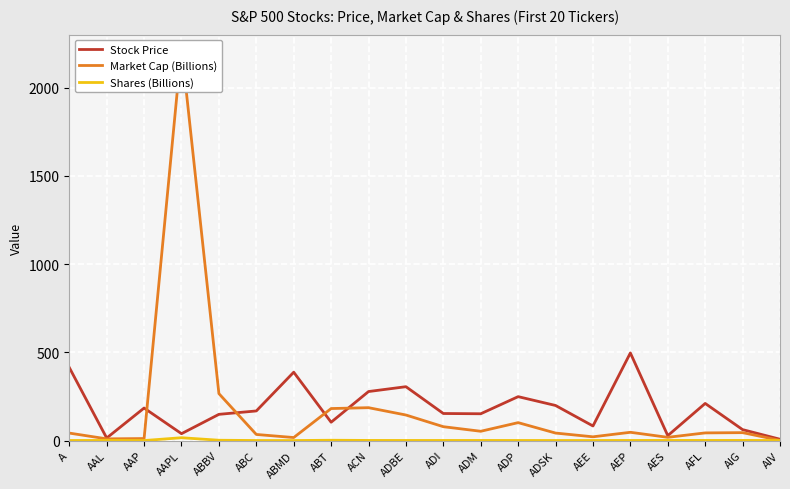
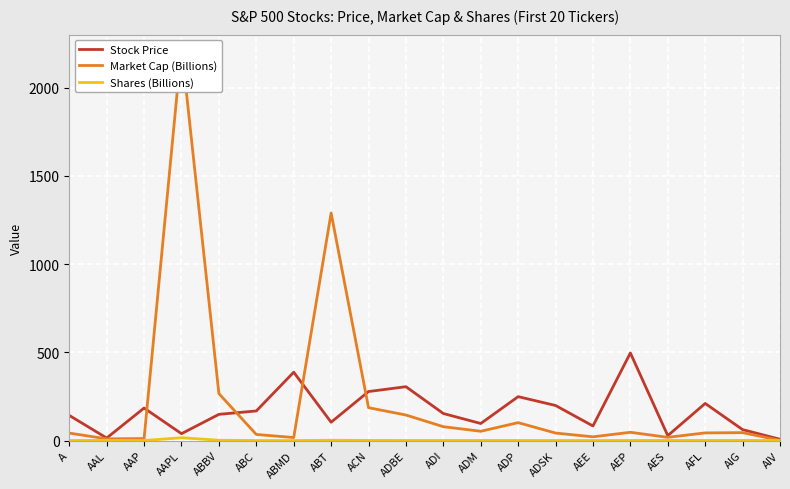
Stock Price, A: 410 -> 140
Market Cap (Billions), ABT: 180 -> 1290
Stock Price, ADM: 150 -> 100
